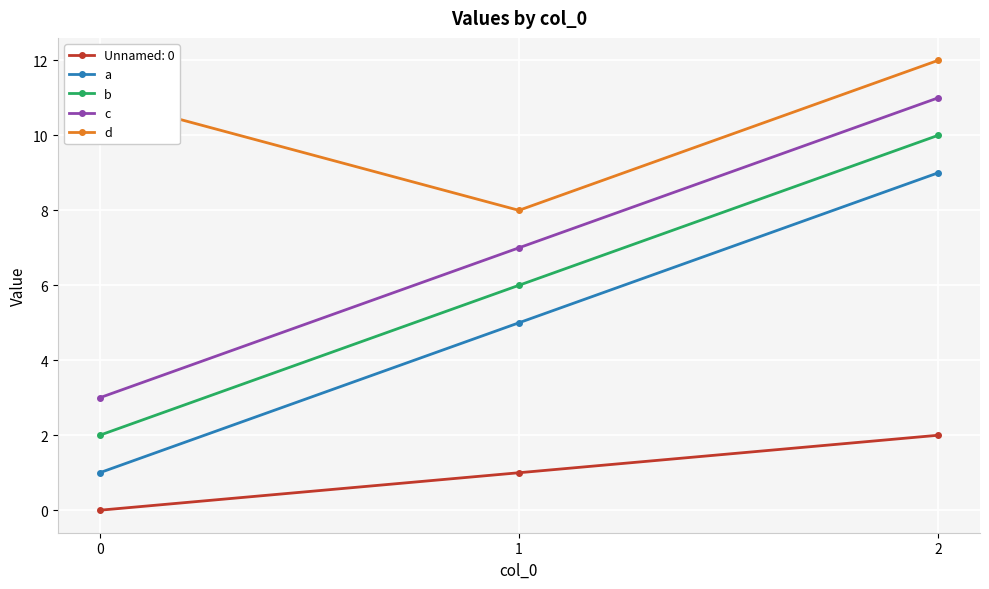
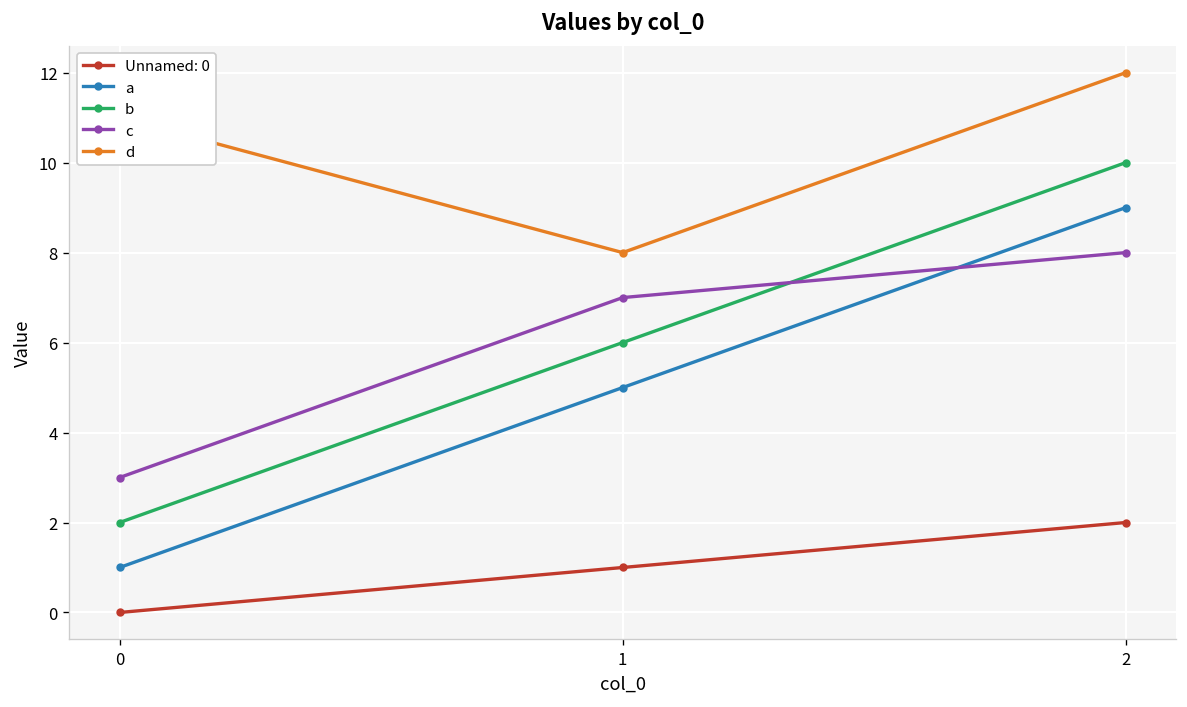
c, 2: 11 -> 8
